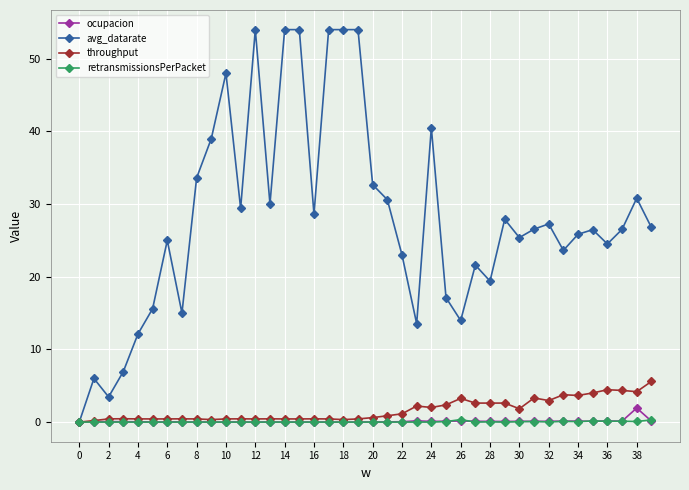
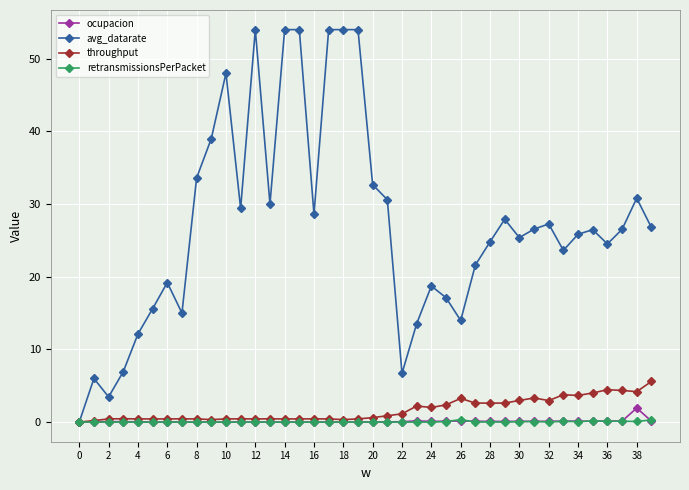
avg_datarate, 6: 25 -> 19
avg_datarate, 22: 23 -> 7
avg_datarate, 24: 41 -> 19
avg_datarate, 28: 19 -> 25
throughput, 30: 2 -> 3
